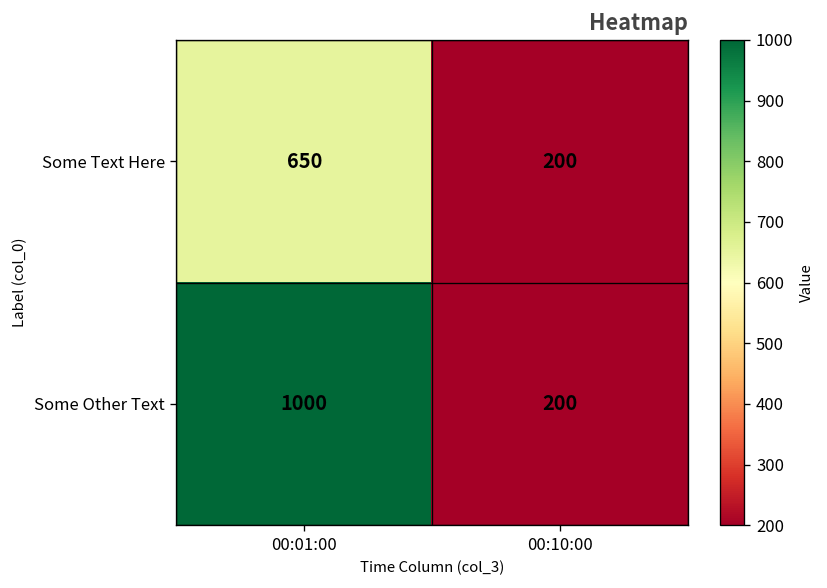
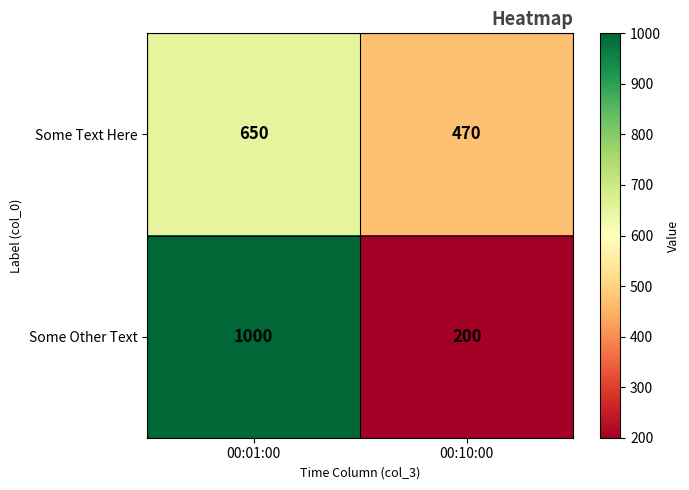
Some Text Here, 00:10:00: 200 -> 470
